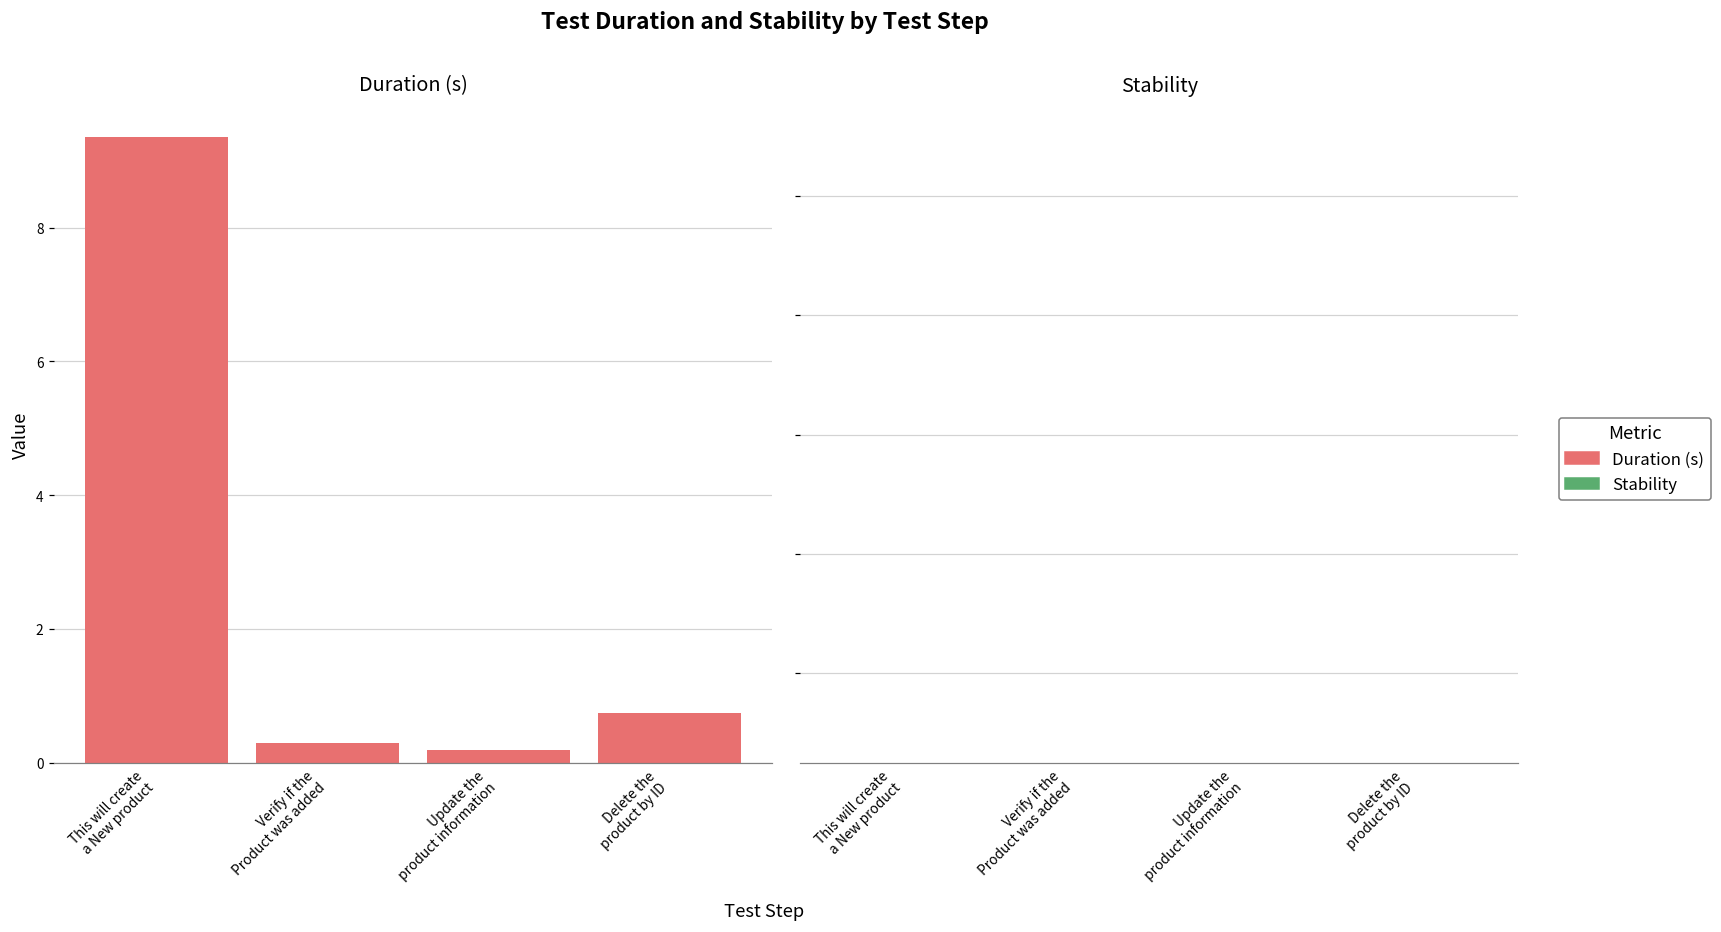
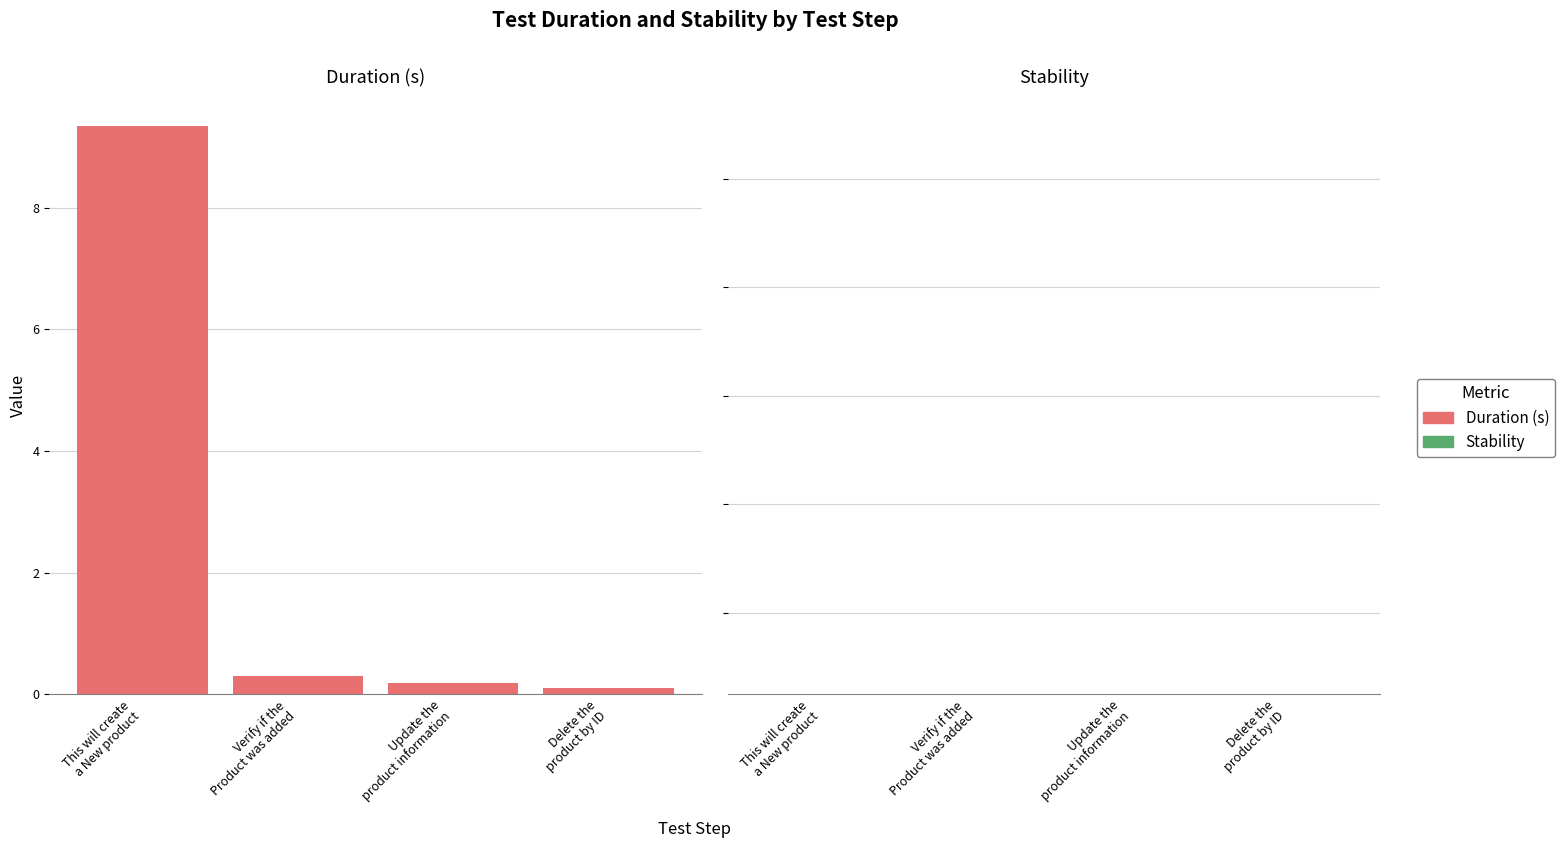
Duration (s), Delete the product by ID: 0.7 -> 0.1
